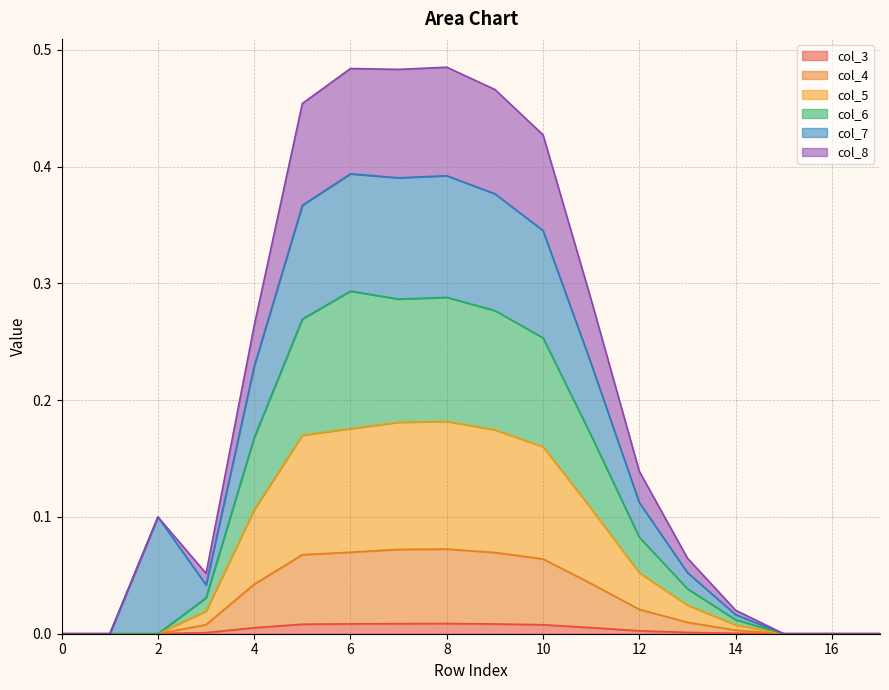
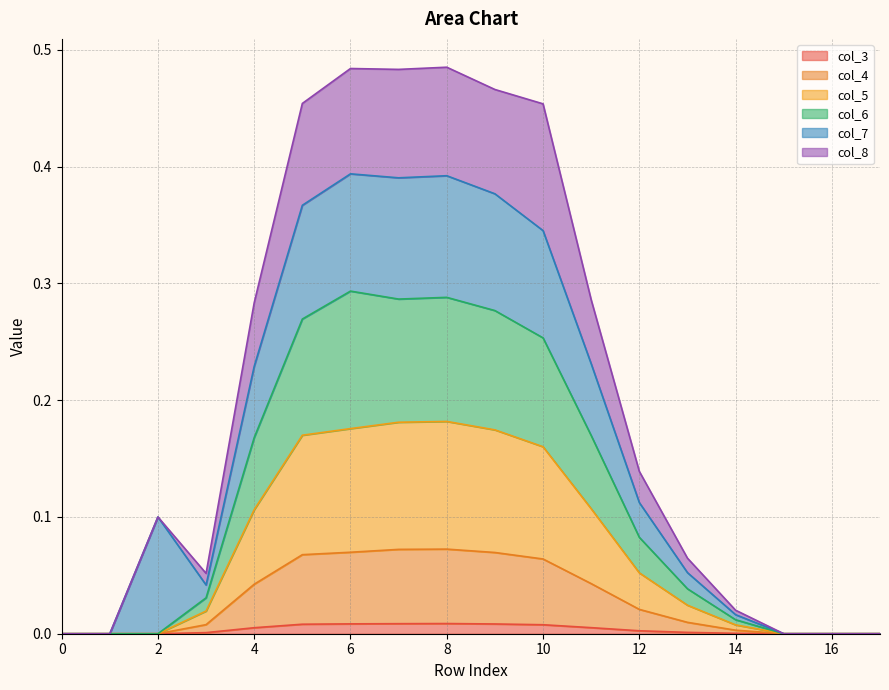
col_8, 4: 0.035 -> 0.054
col_8, 10: 0.082 -> 0.109
